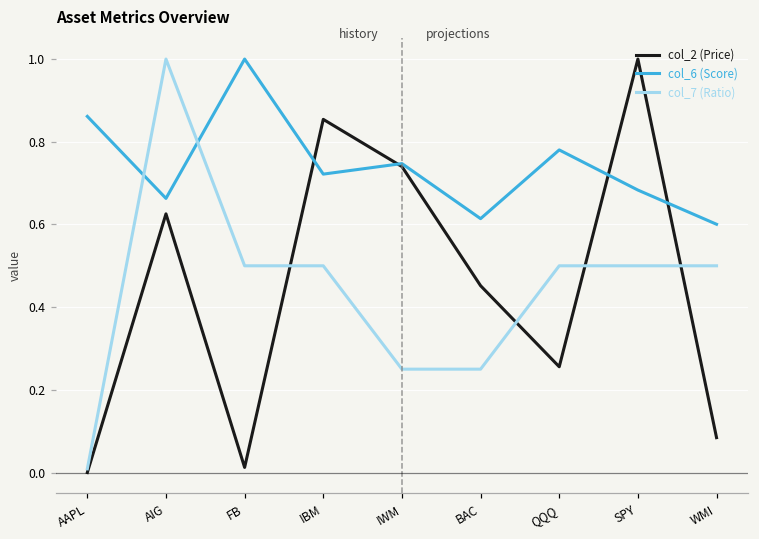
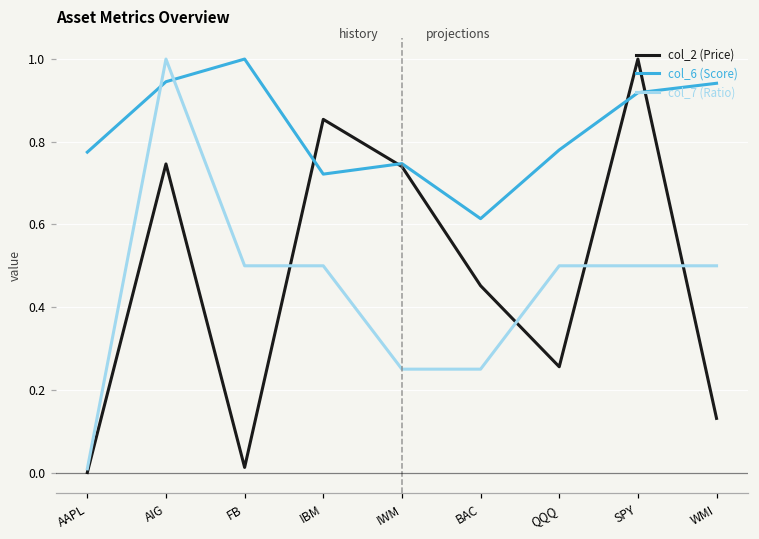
col_6 (Score), AAPL: 0.86 -> 0.77
col_2 (Price), AIG: 0.63 -> 0.75
col_6 (Score), AIG: 0.66 -> 0.95
col_6 (Score), SPY: 0.68 -> 0.92
col_2 (Price), WMI: 0.08 -> 0.13
col_6 (Score), WMI: 0.60 -> 0.94
